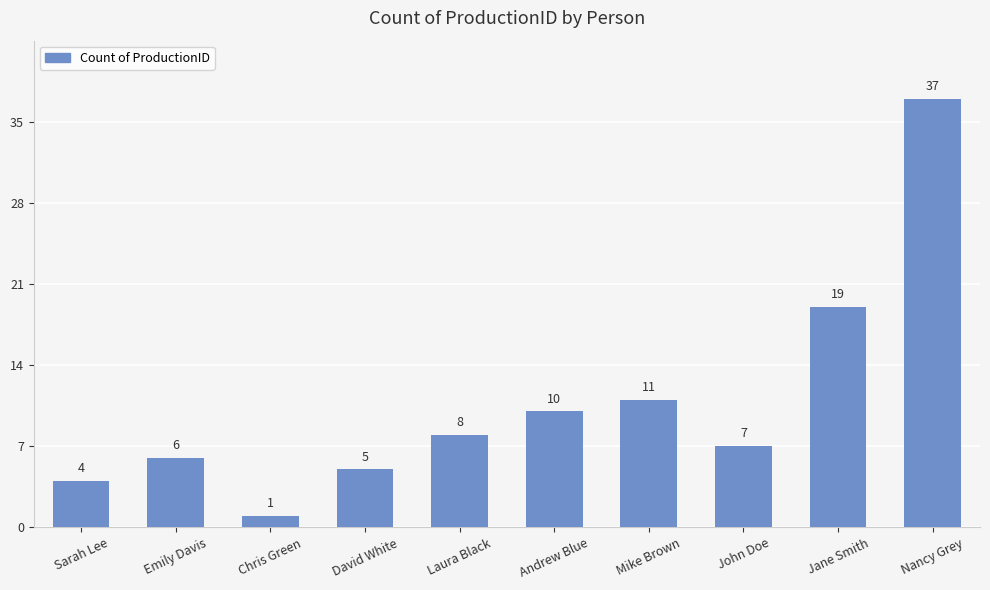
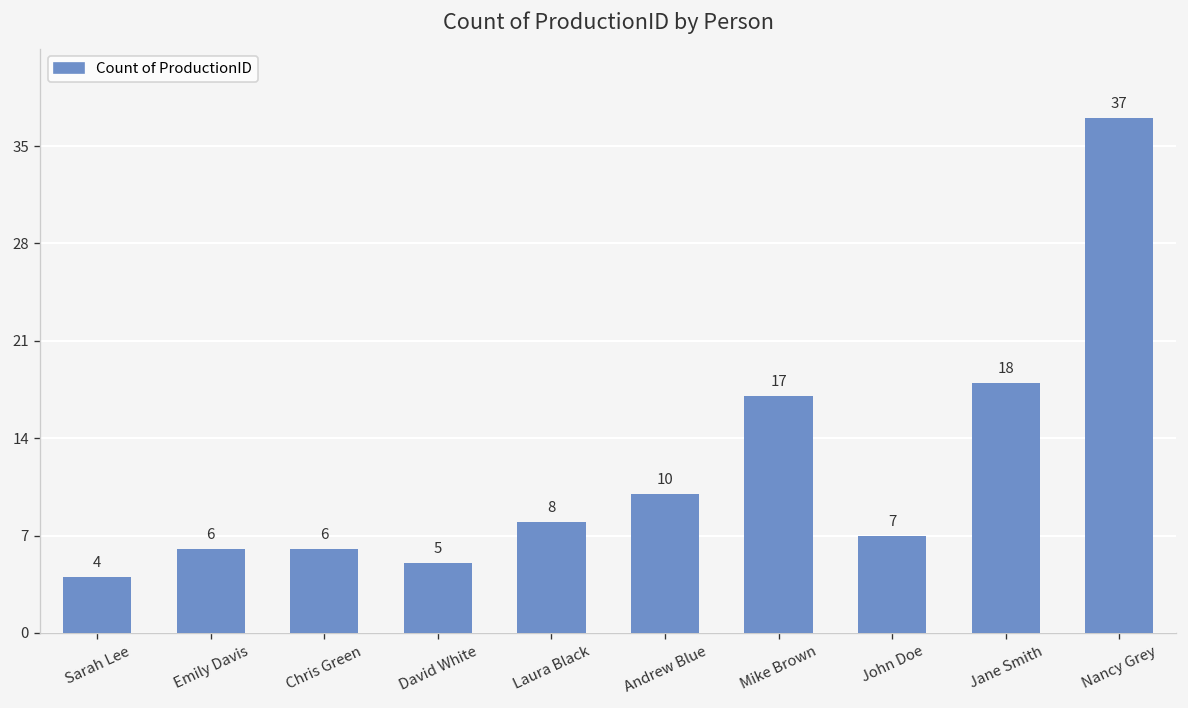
Chris Green: 1 -> 6
Mike Brown: 11 -> 17
Jane Smith: 19 -> 18
